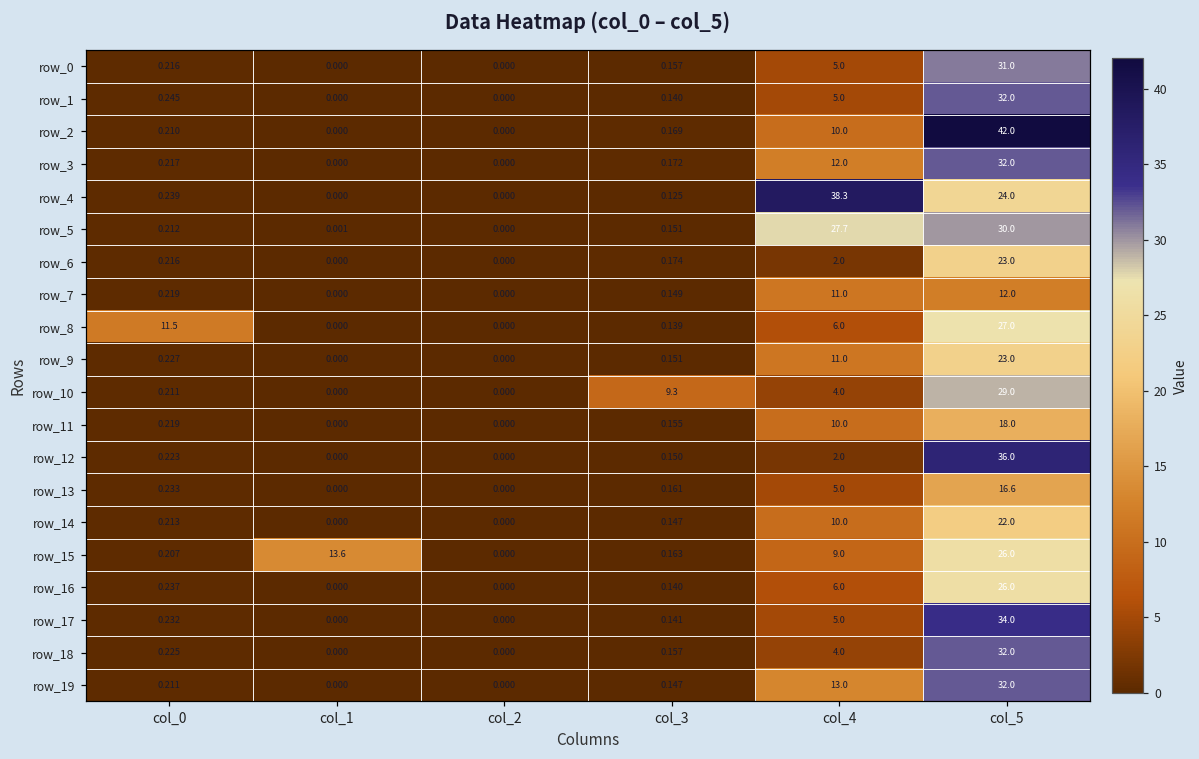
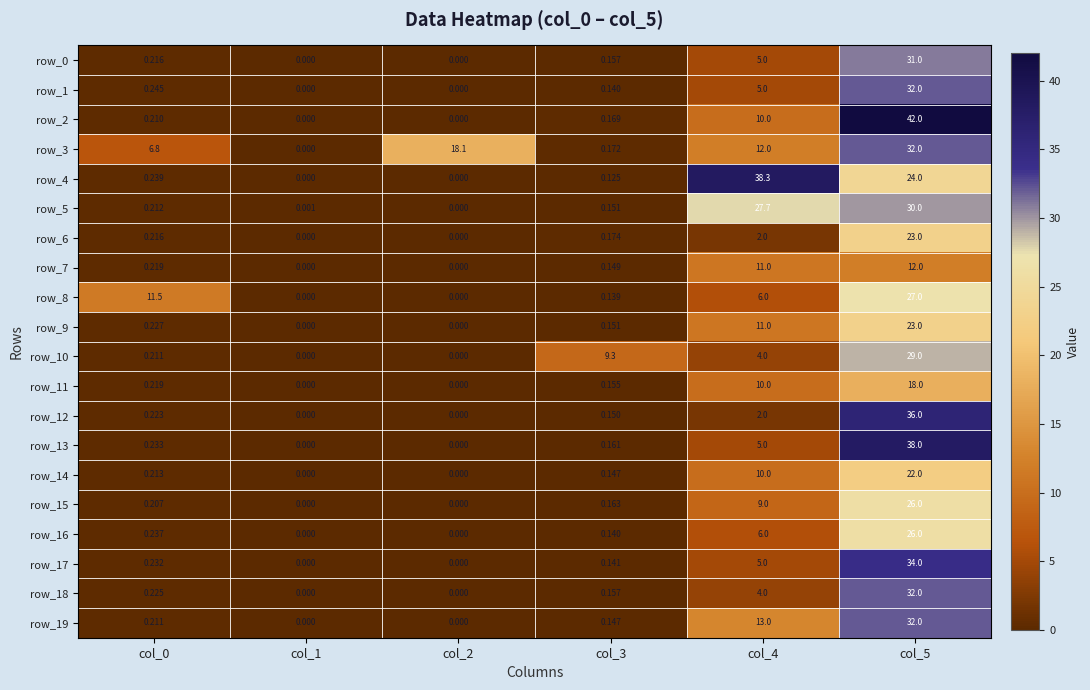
row_3, col_0: 0.217 -> 6.8
row_3, col_2: 0.000 -> 18.1
row_13, col_5: 16.6 -> 38.0
row_15, col_1: 13.6 -> 0.000
